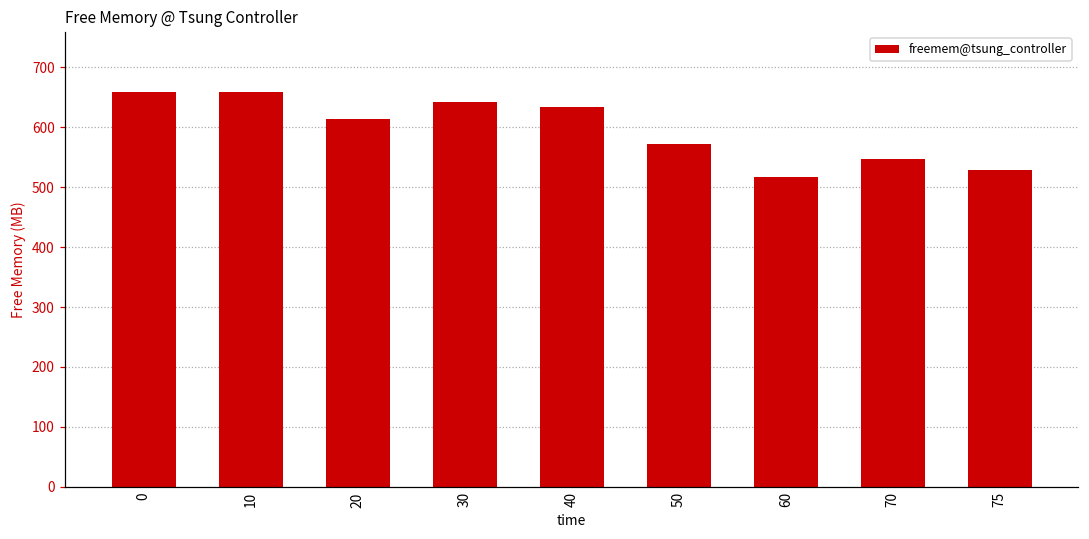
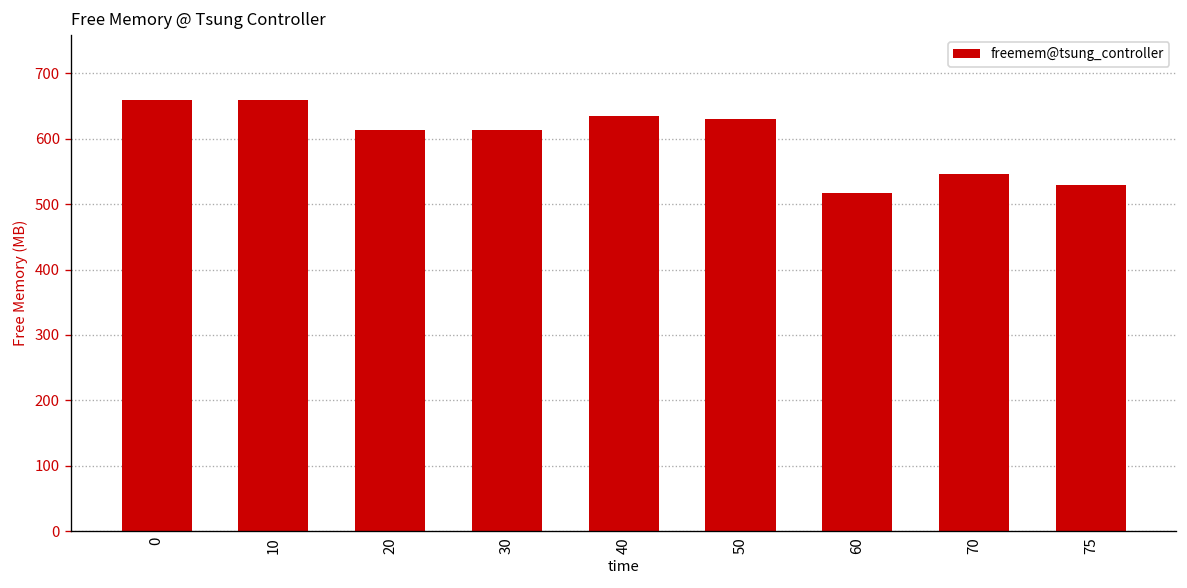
30: 640 -> 610
50: 570 -> 630
